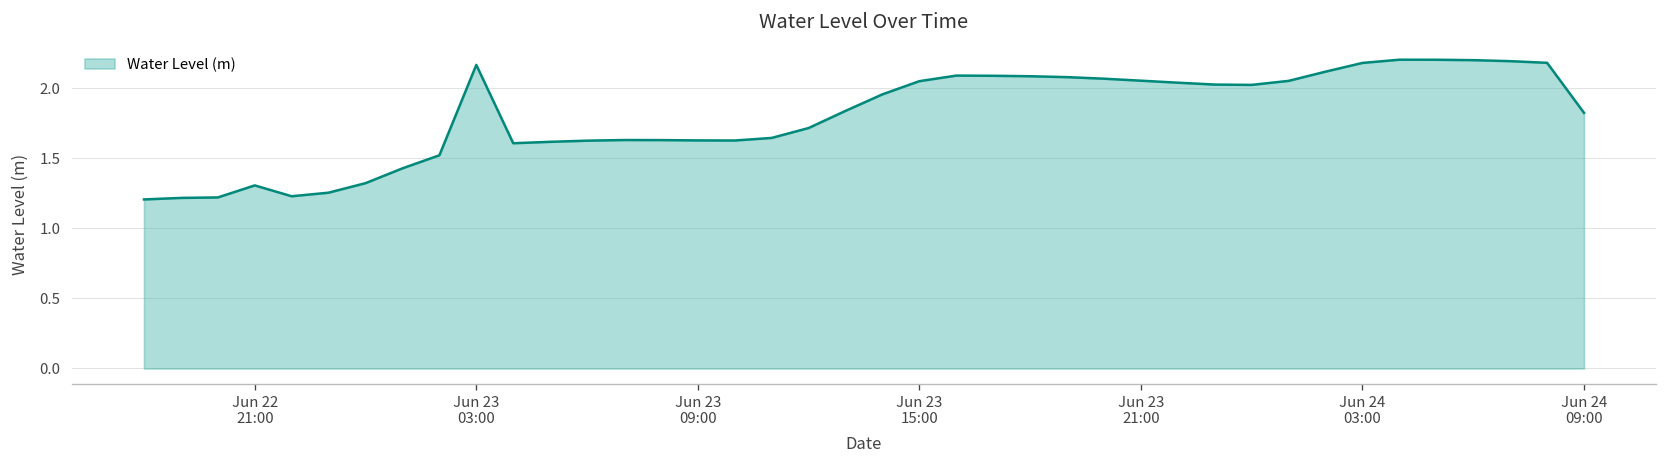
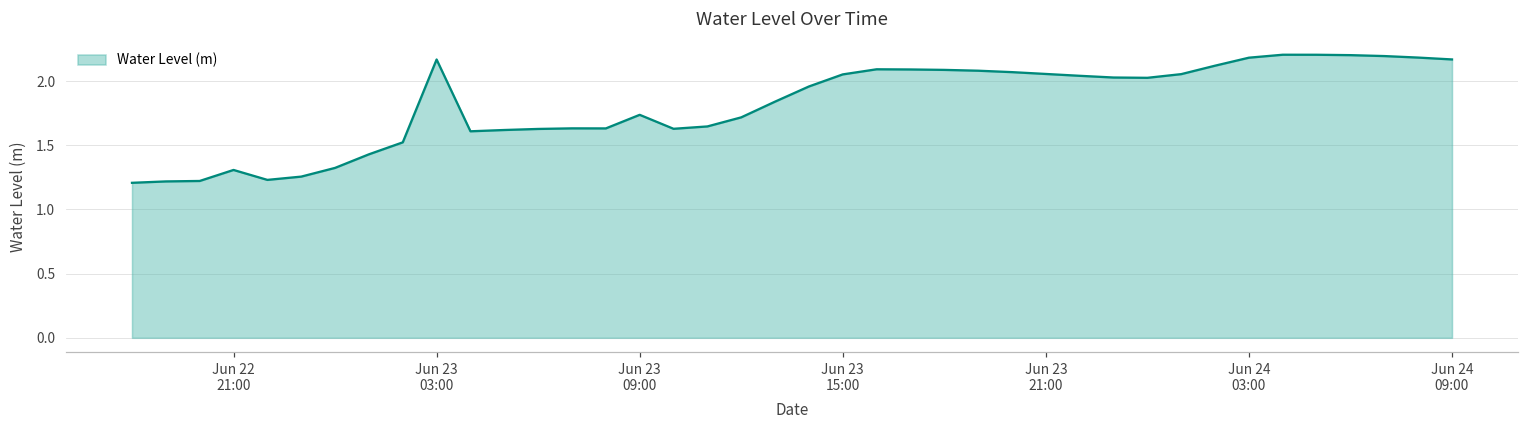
Jun 23 09:00: 1.63 -> 1.74
Jun 24 09:00: 1.83 -> 2.17
